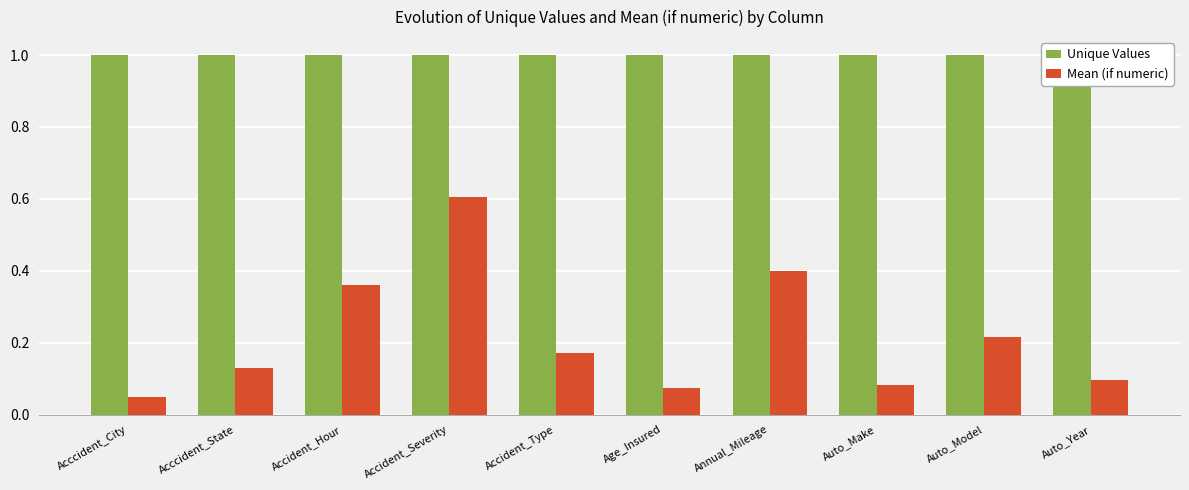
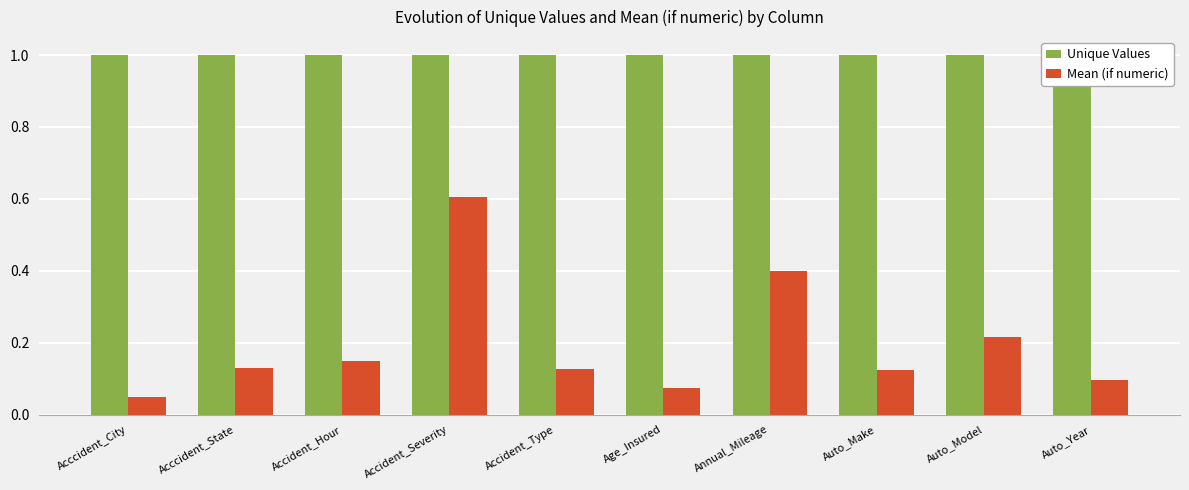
Mean (if numeric), Accident_Hour: 0.36 -> 0.15
Mean (if numeric), Accident_Type: 0.17 -> 0.13
Mean (if numeric), Auto_Make: 0.08 -> 0.13
